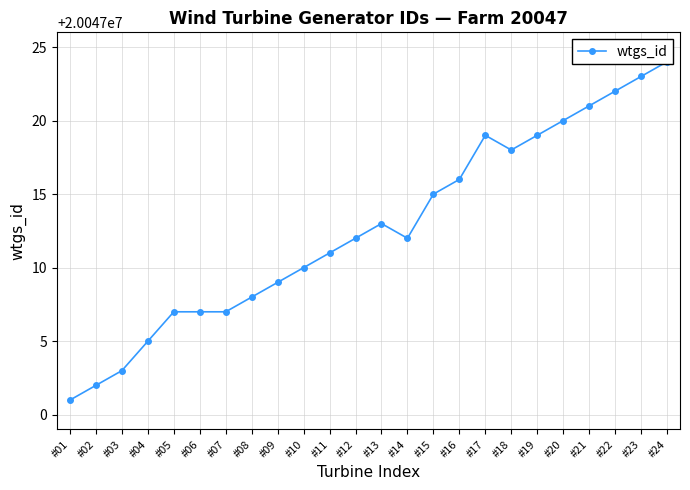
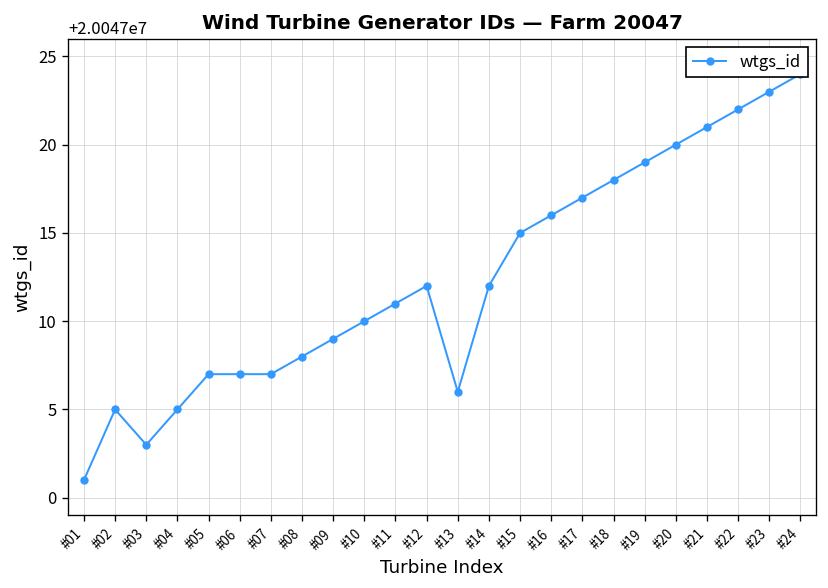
#02: 20047002 -> 20047005
#13: 20047013 -> 20047006
#17: 20047019 -> 20047017
